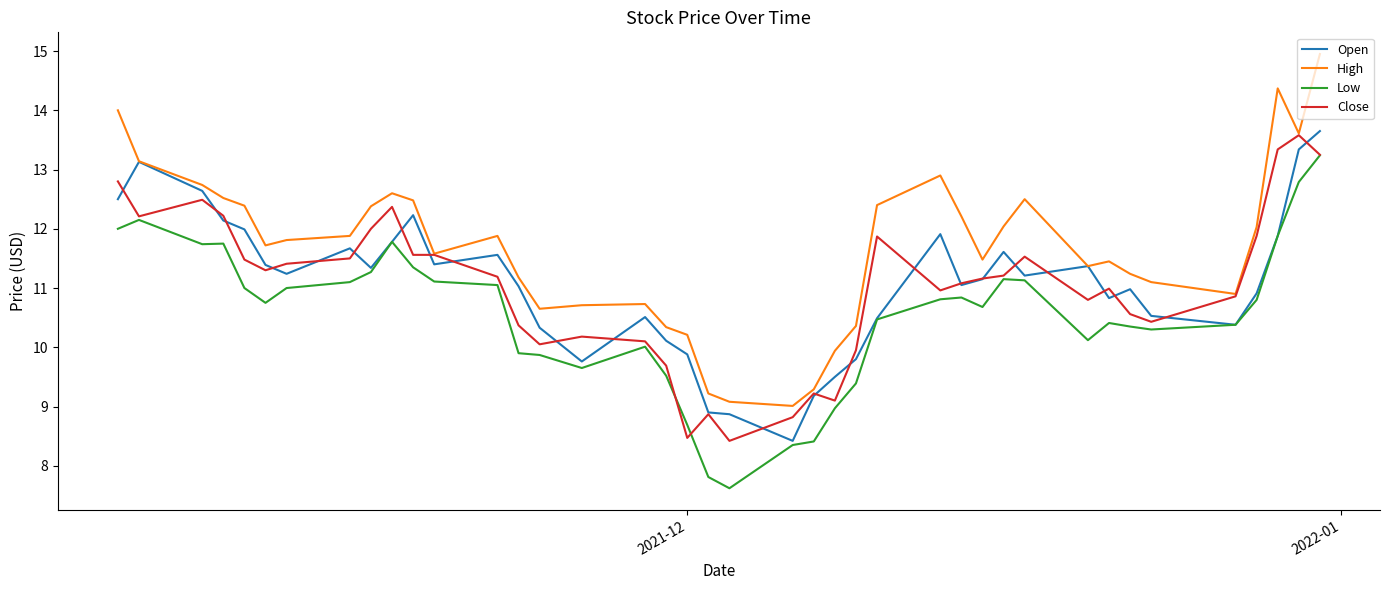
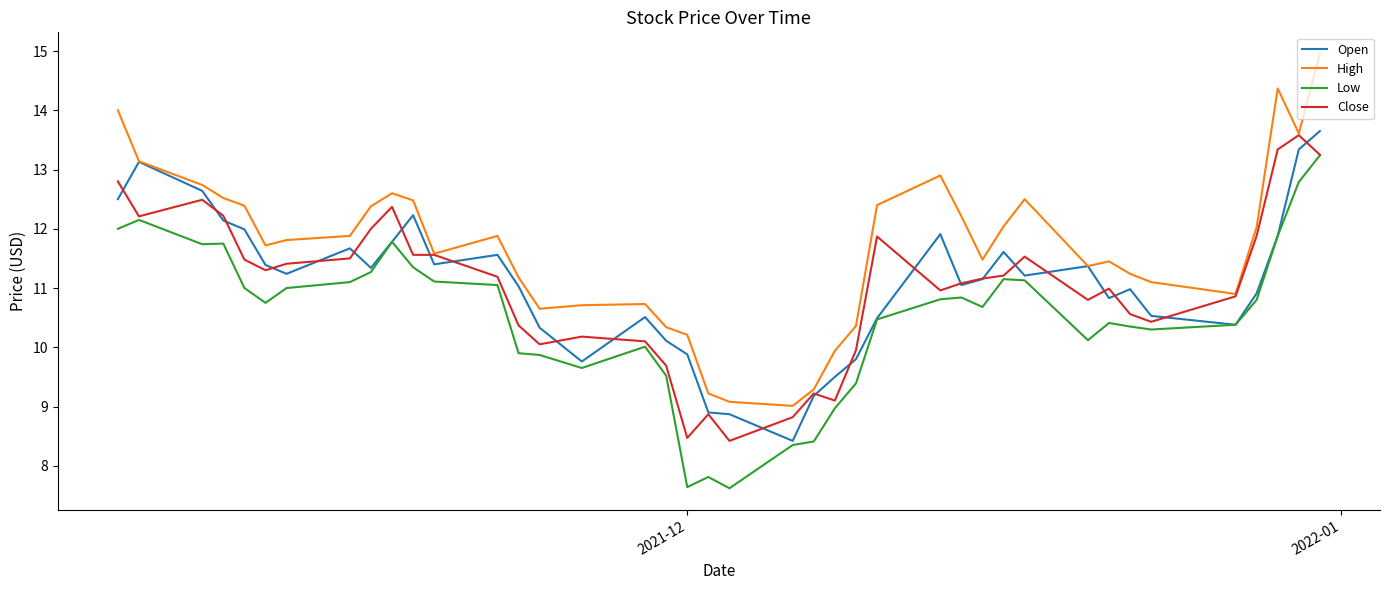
Low, 2021-12: 8.7 -> 7.6
